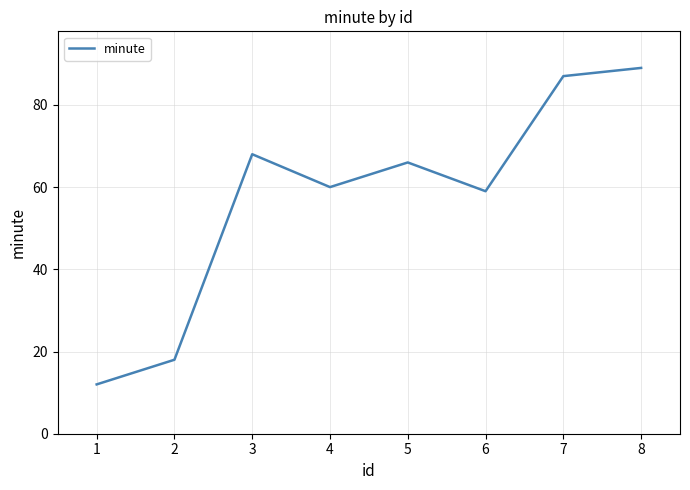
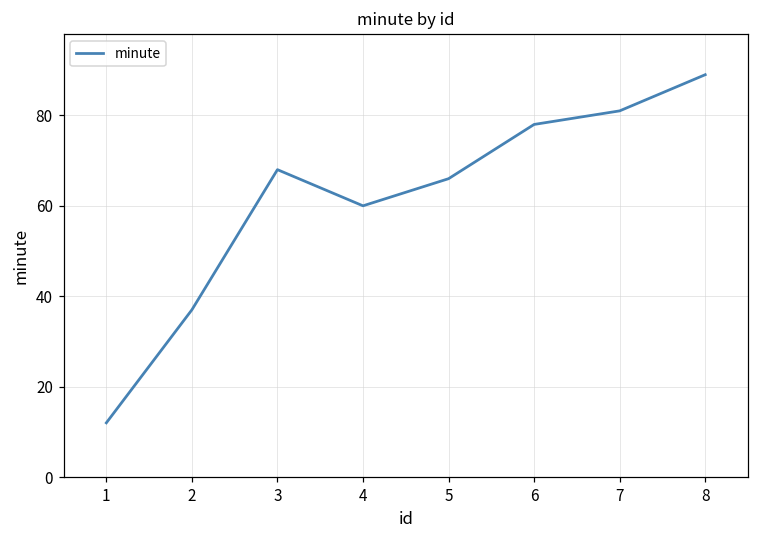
2: 18 -> 37
6: 59 -> 78
7: 87 -> 81
